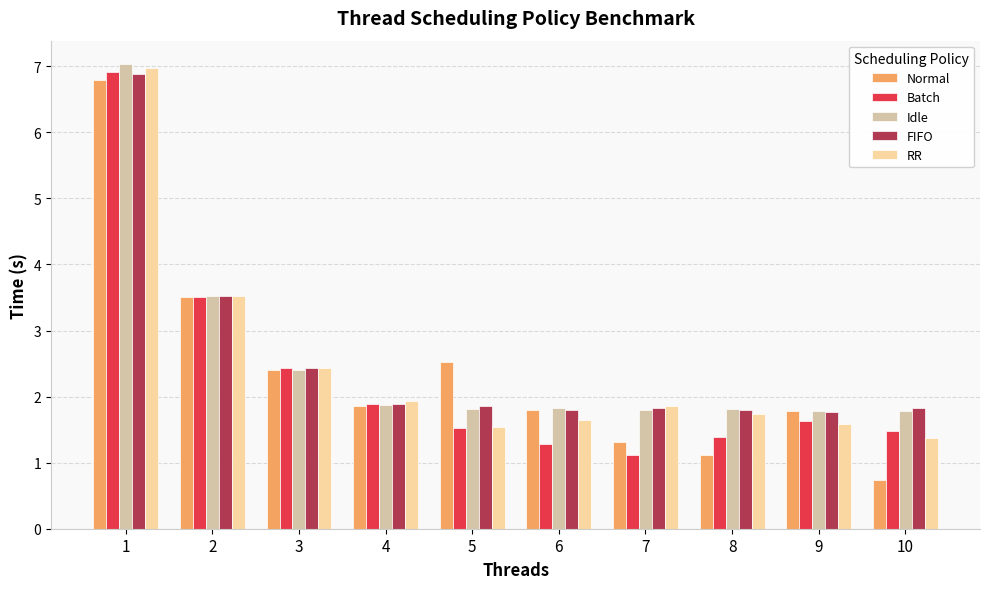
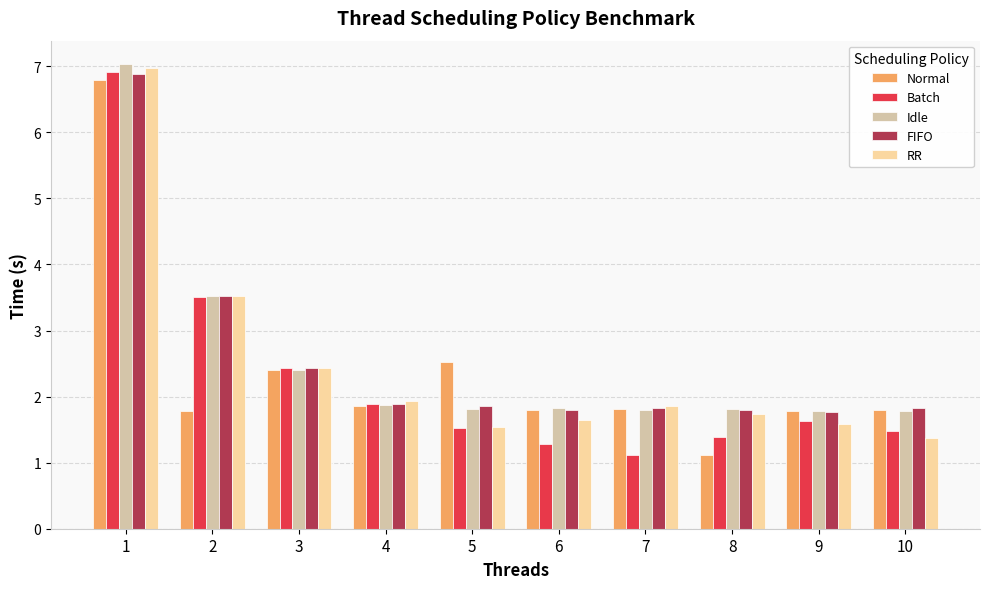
Normal, 2: 3.5 -> 1.8
Normal, 7: 1.3 -> 1.8
Normal, 10: 0.7 -> 1.8
